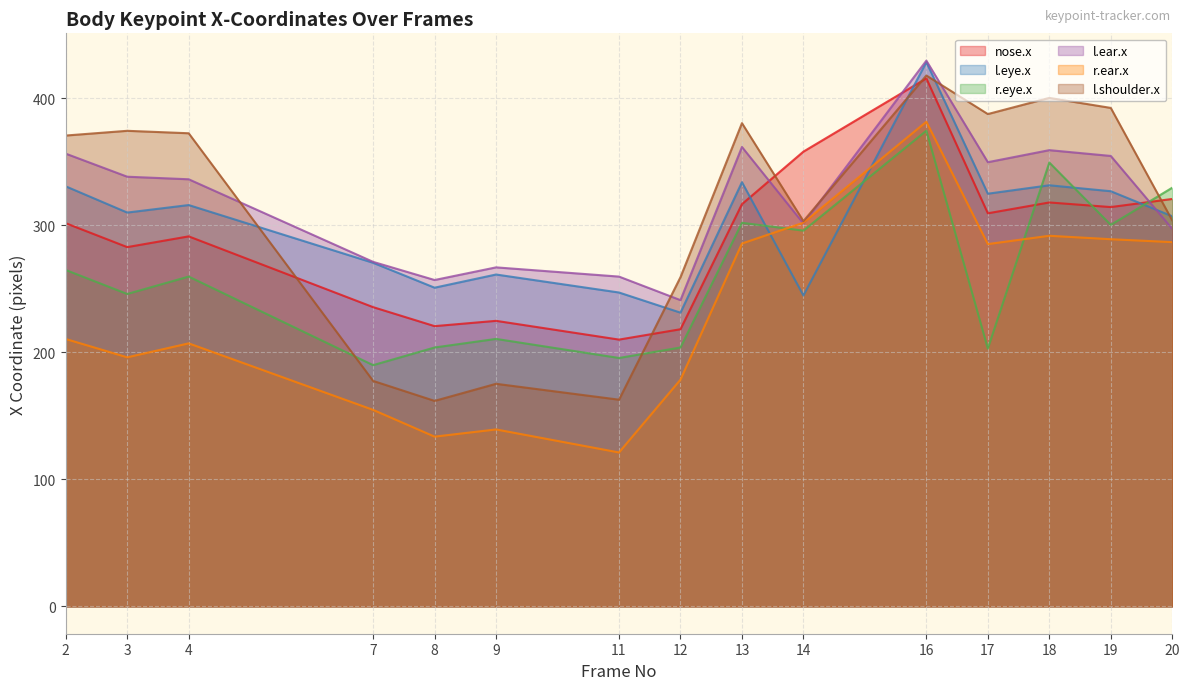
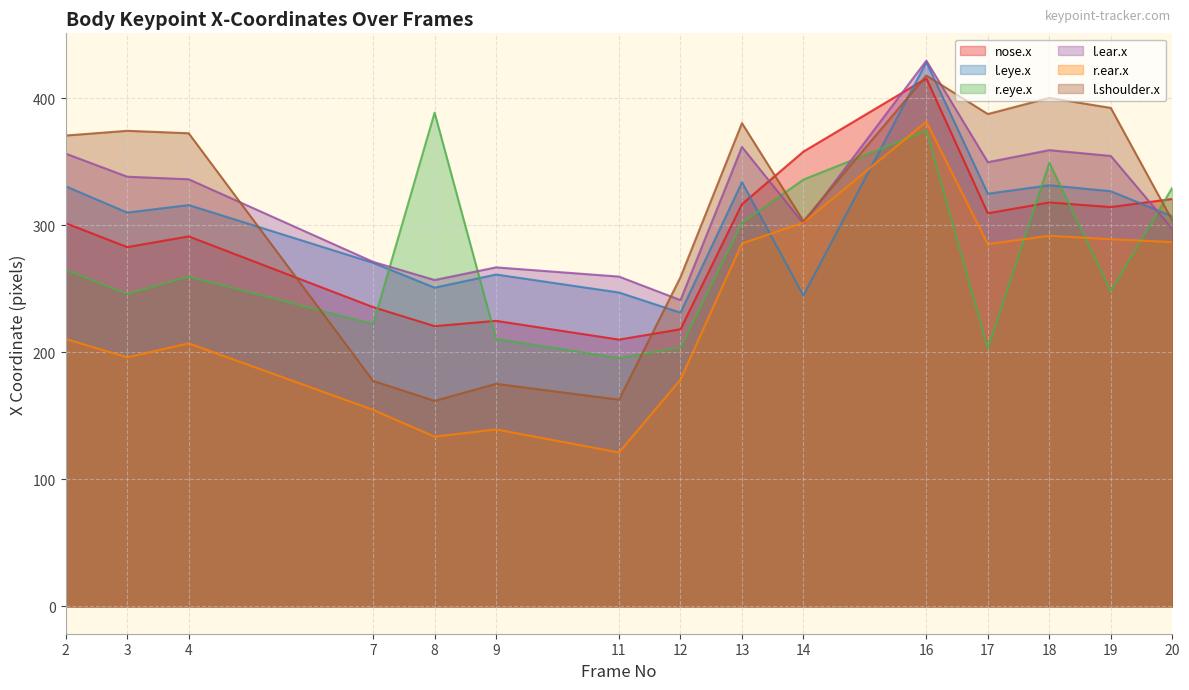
r.eye.x, 7: 190 -> 222
r.eye.x, 8: 204 -> 389
r.eye.x, 14: 296 -> 336
r.eye.x, 19: 300 -> 248
